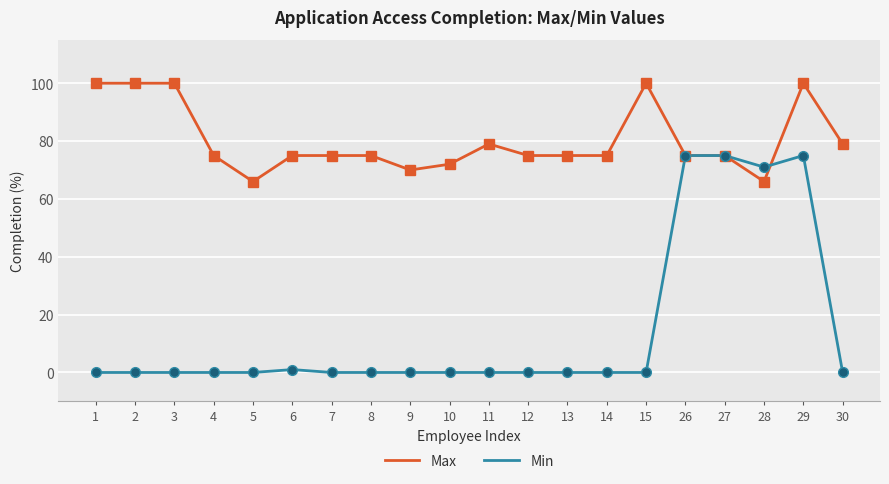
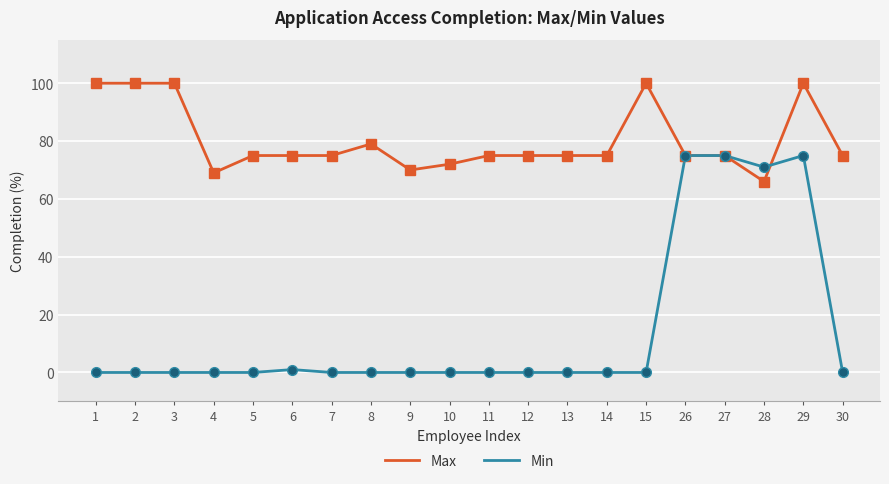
Max, 4: 75 -> 69
Max, 5: 66 -> 75
Max, 8: 75 -> 79
Max, 11: 79 -> 75
Max, 30: 79 -> 75
